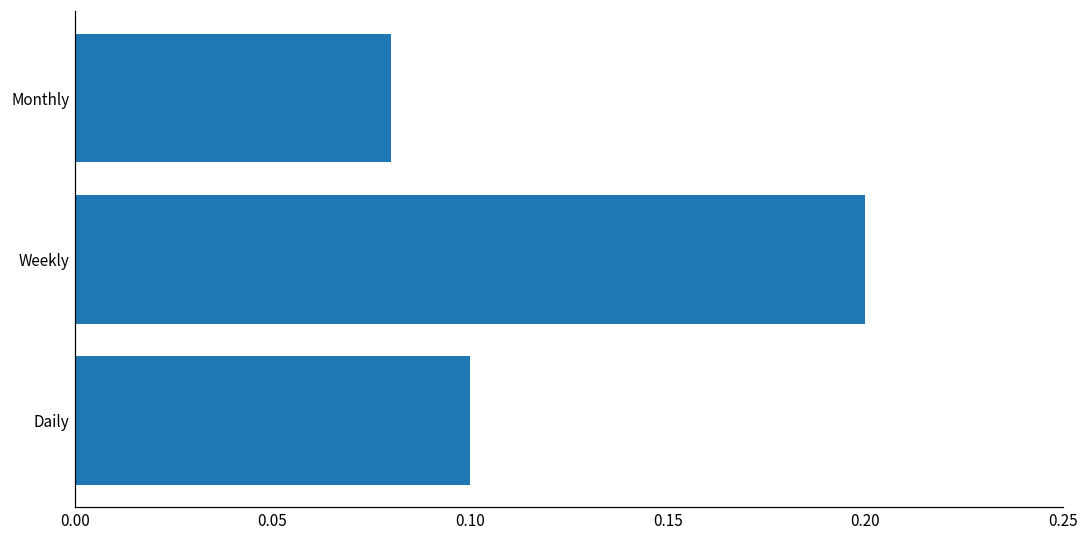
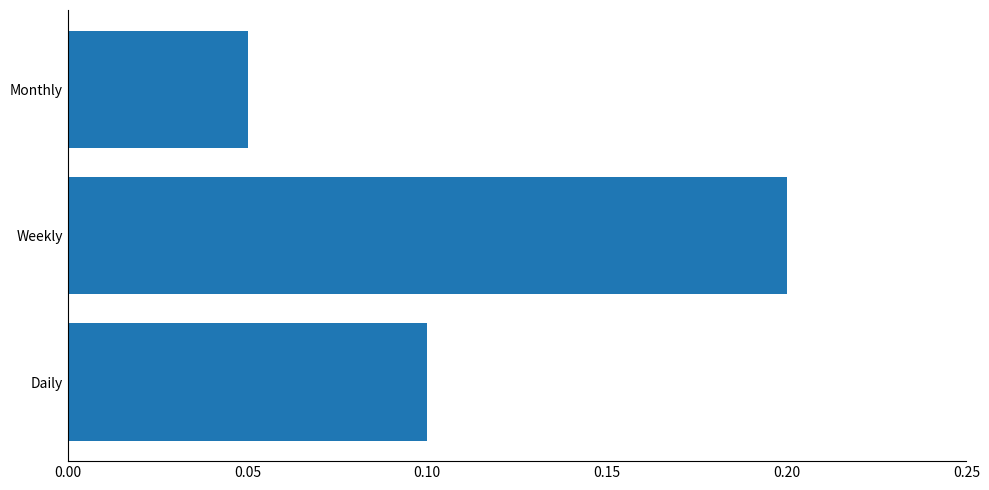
Monthly: 0.08 -> 0.05
